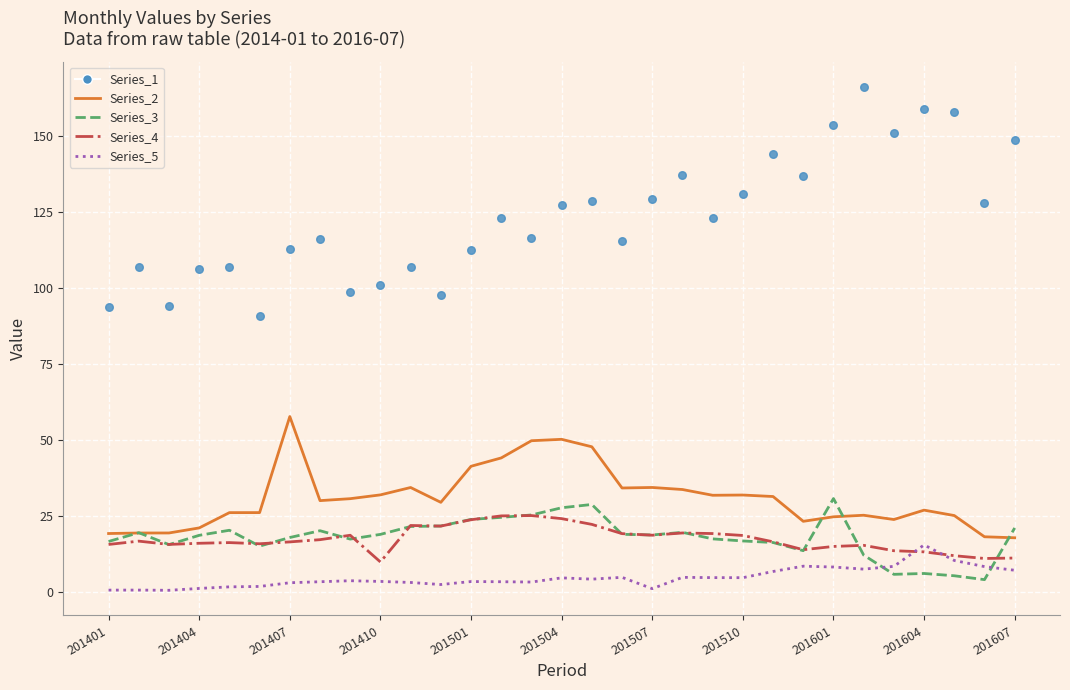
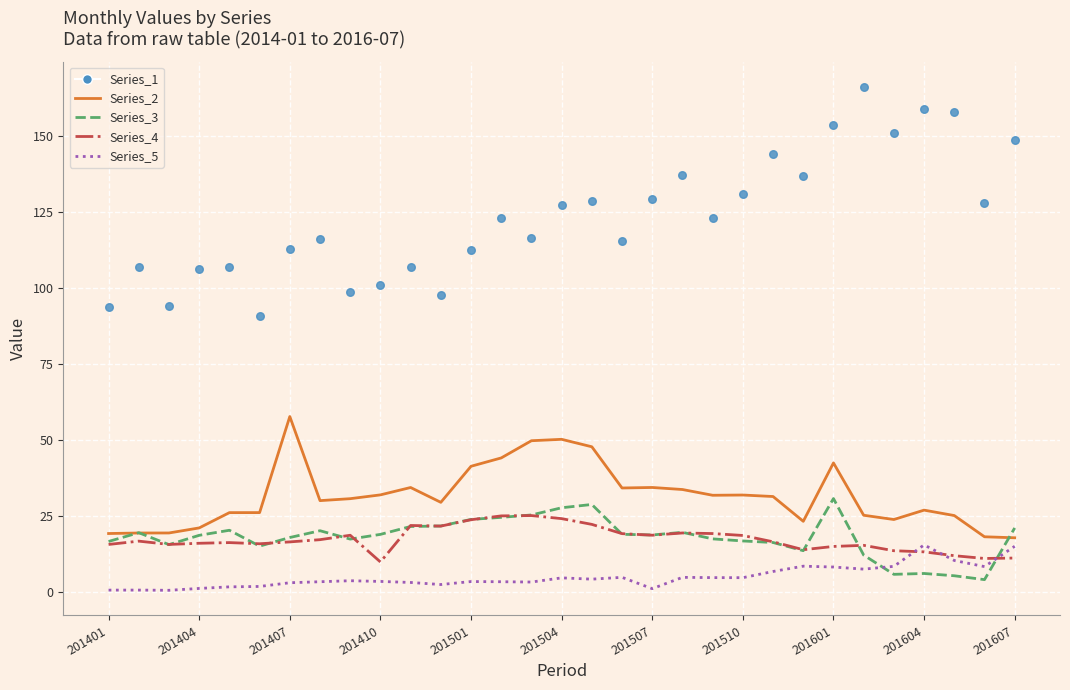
Series_2, 201601: 25 -> 43
Series_5, 201607: 7 -> 15
